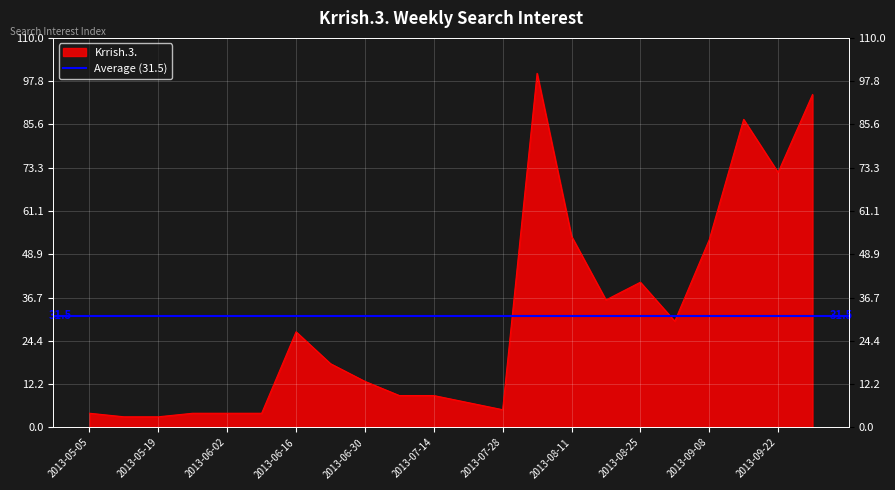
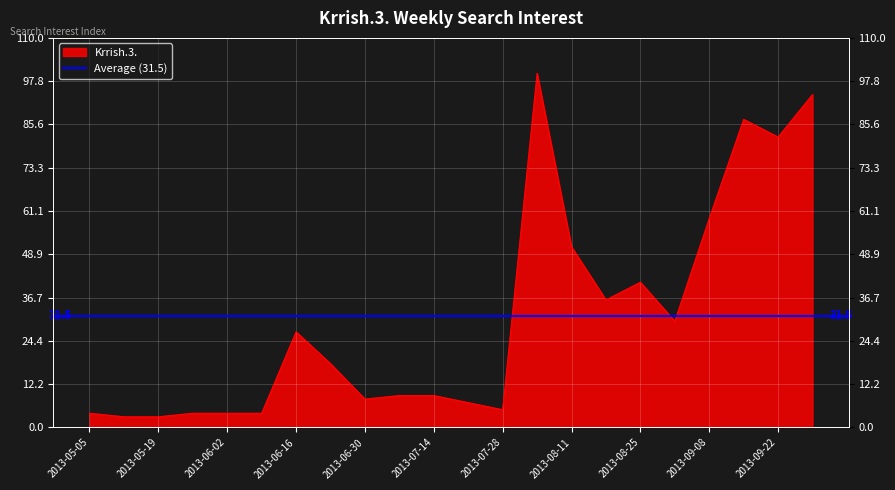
2013-06-30: 13 -> 8
2013-08-11: 54 -> 51
2013-09-08: 53 -> 59
2013-09-22: 72 -> 82
